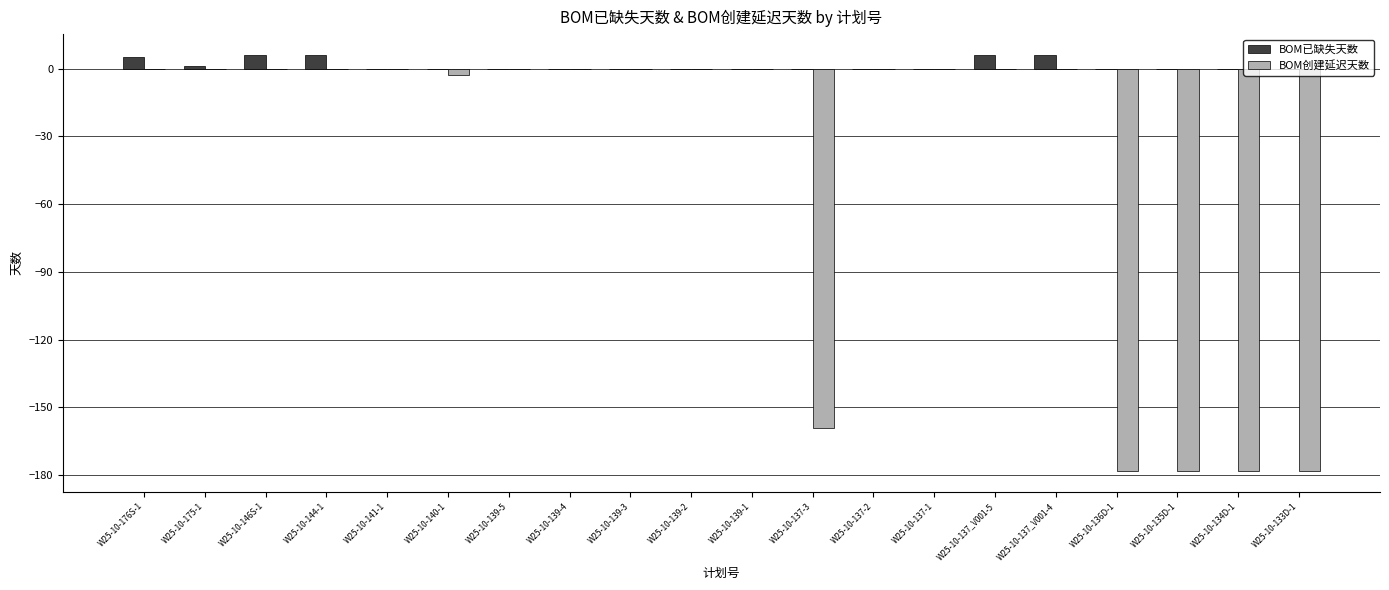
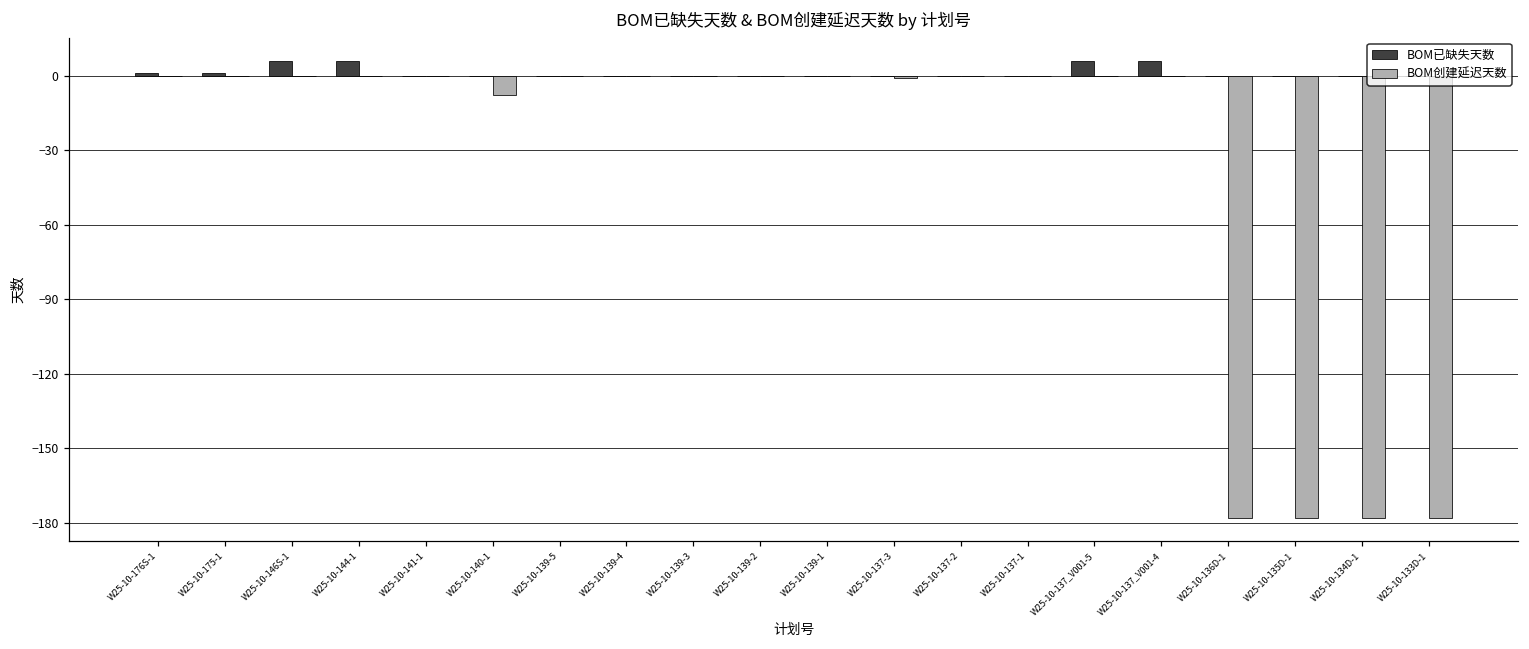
BOM已缺失天数, W25-10-176S-1: 5 -> 1
BOM创建延迟天数, W25-10-140-1: -3 -> -8
BOM创建延迟天数, W25-10-137-3: -159 -> -1
